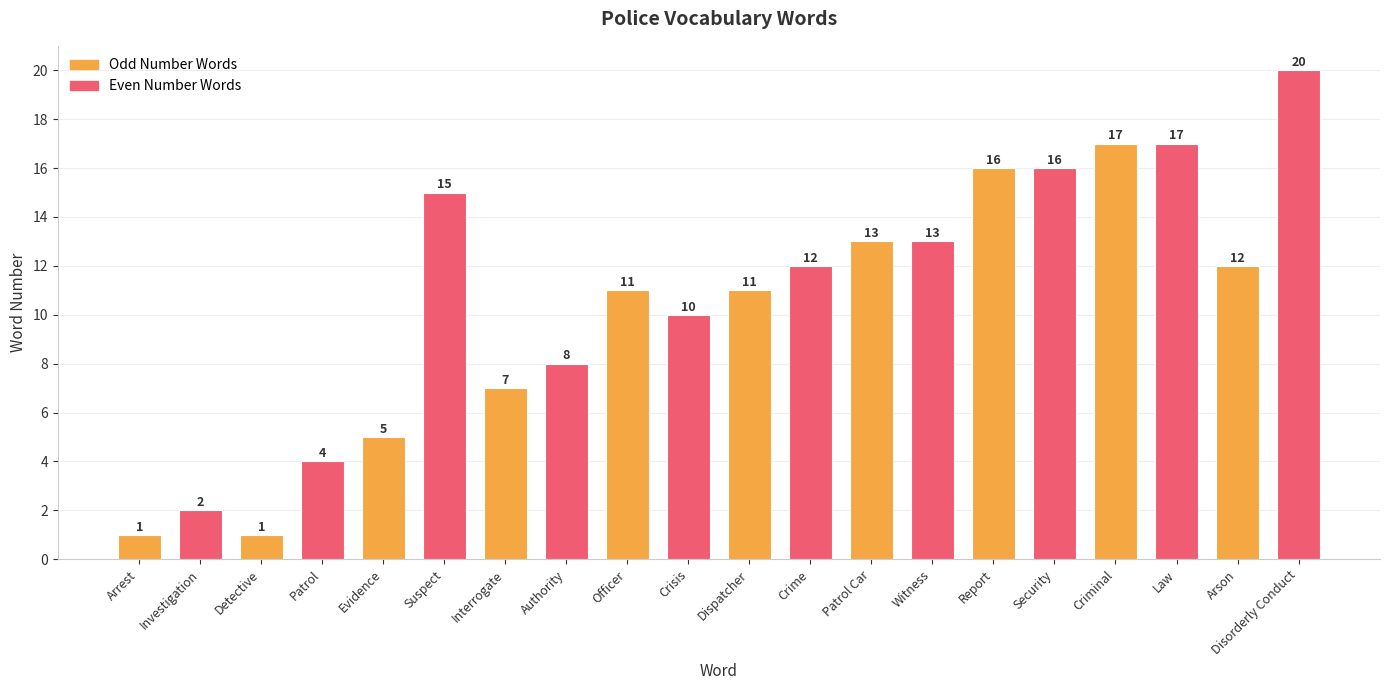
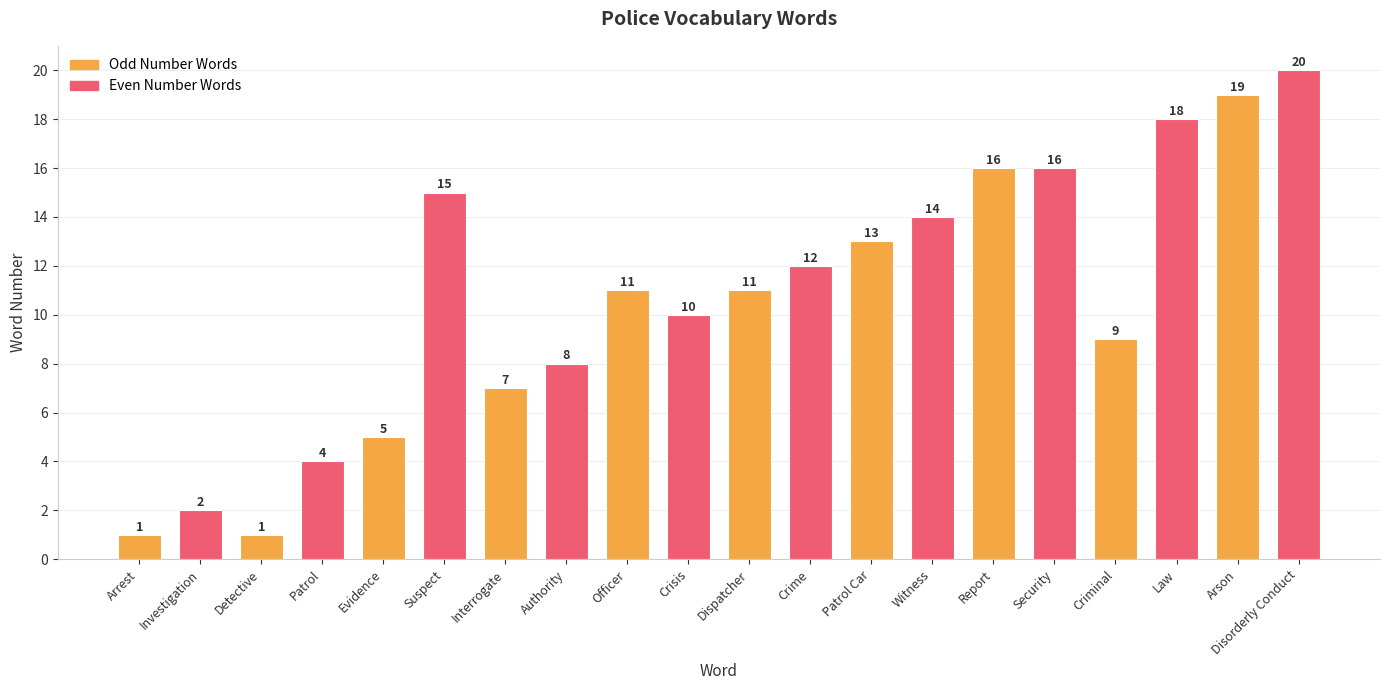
Witness: 13 -> 14
Criminal: 17 -> 9
Law: 17 -> 18
Arson: 12 -> 19
